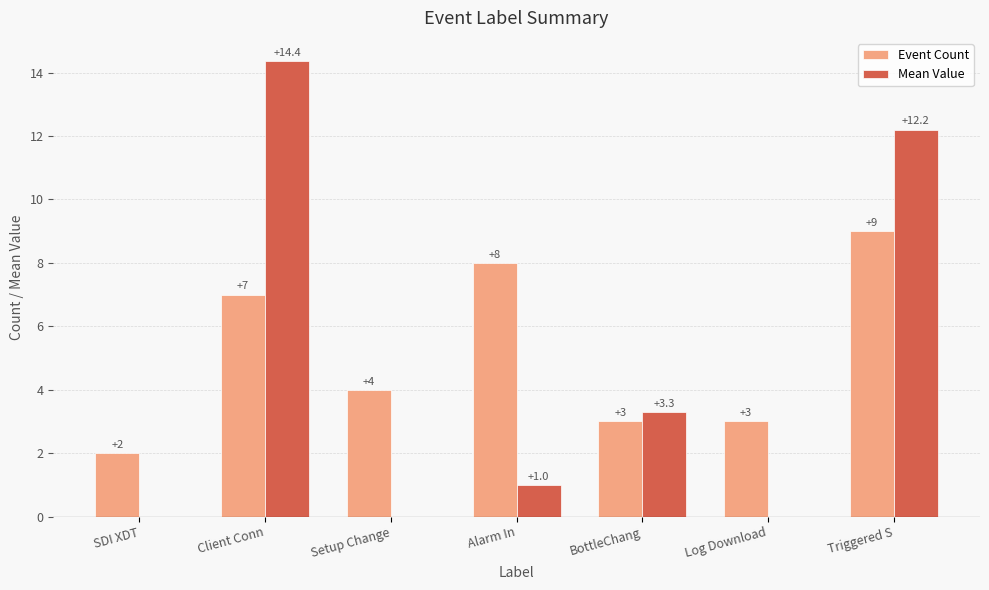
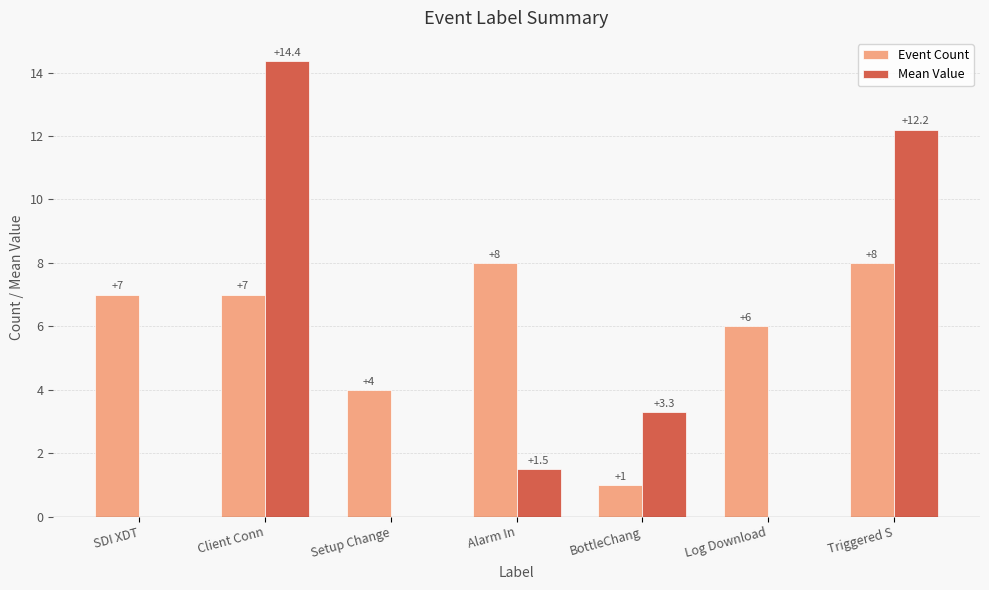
Event Count, SDI XDT: +2 -> +7
Mean Value, Alarm In: +1.0 -> +1.5
Event Count, BottleChang: +3 -> +1
Event Count, Log Download: +3 -> +6
Event Count, Triggered S: +9 -> +8
